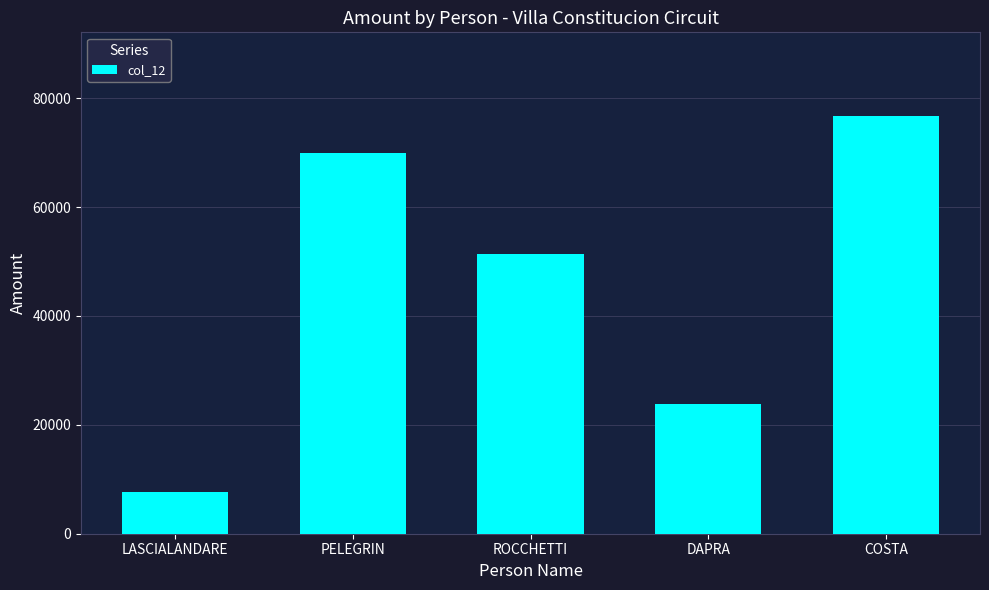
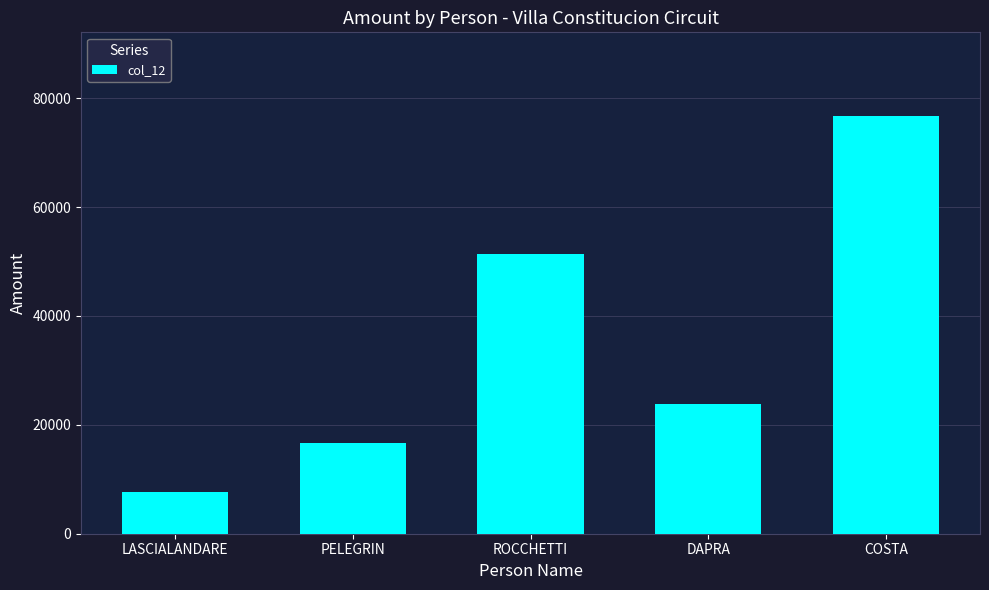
PELEGRIN: 70000 -> 17000
